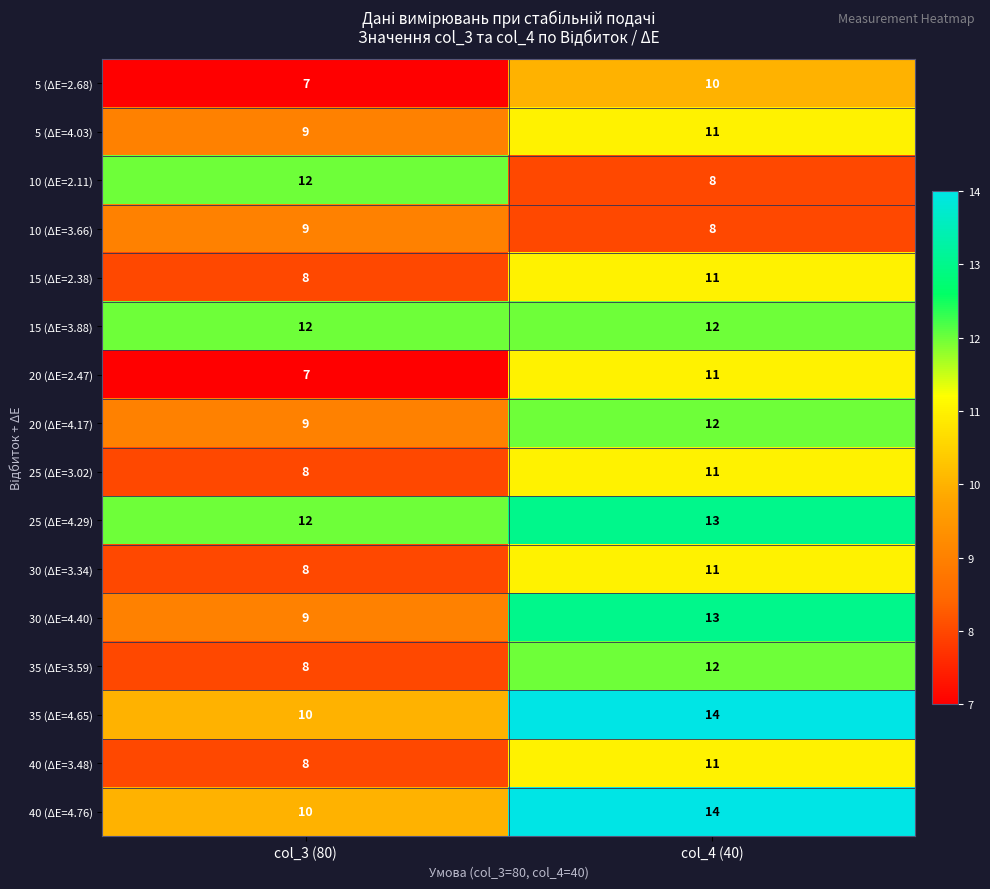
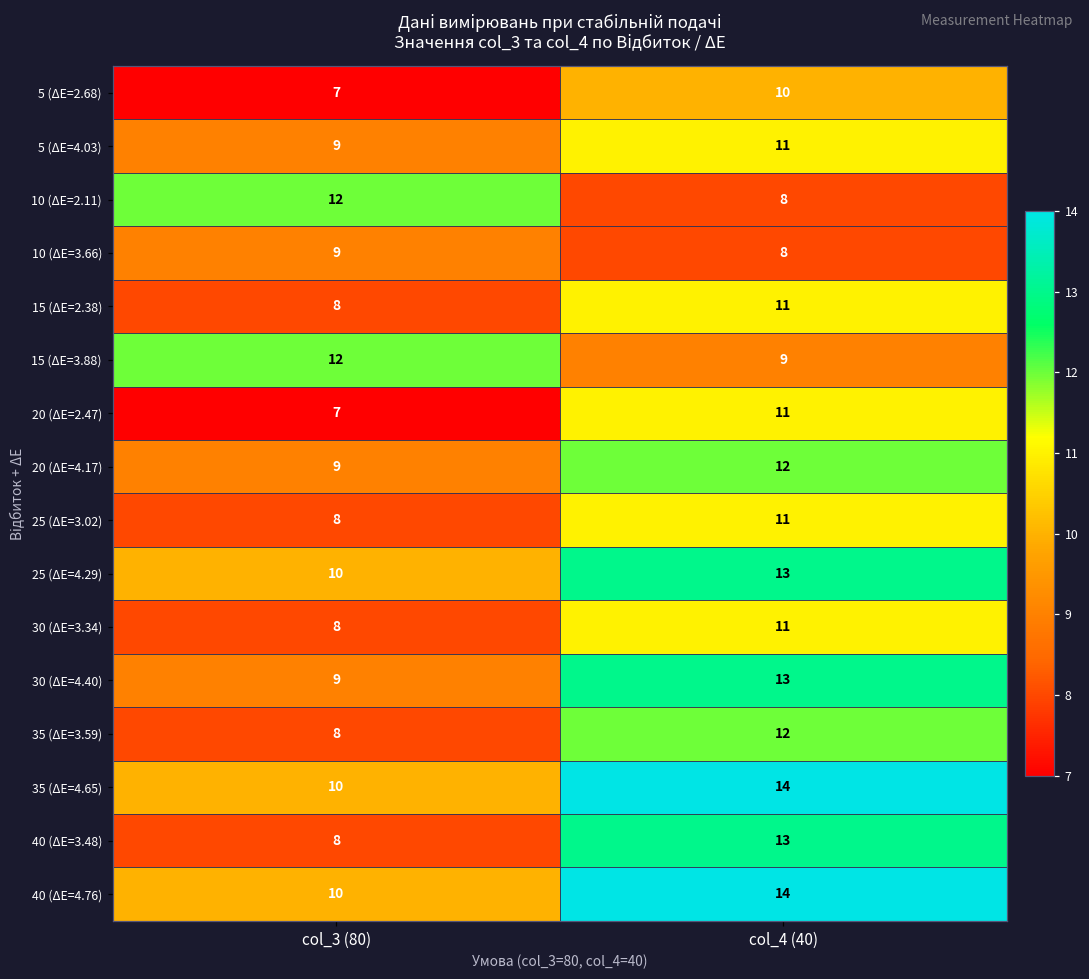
15 (ΔE=3.88), col_4 (40): 12 -> 9
25 (ΔE=4.29), col_3 (80): 12 -> 10
40 (ΔE=3.48), col_4 (40): 11 -> 13
